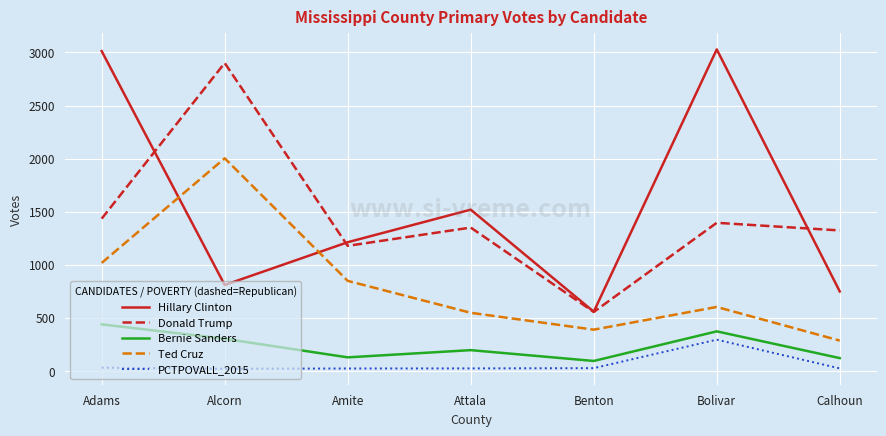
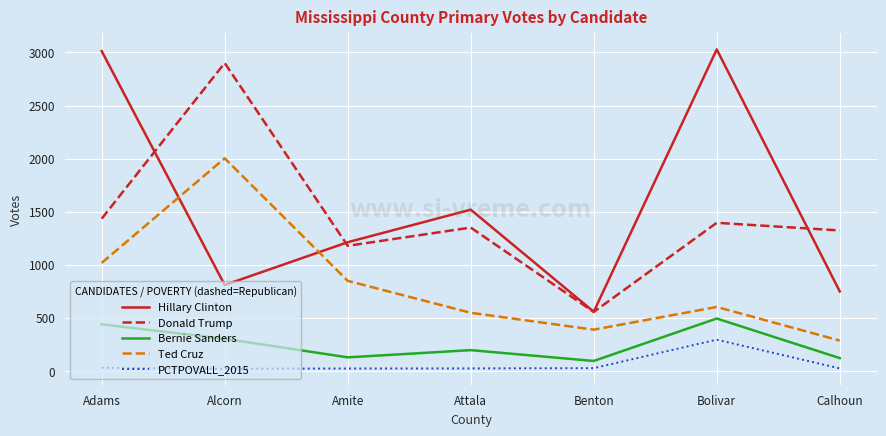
Bernie Sanders, Bolivar: 370 -> 490
